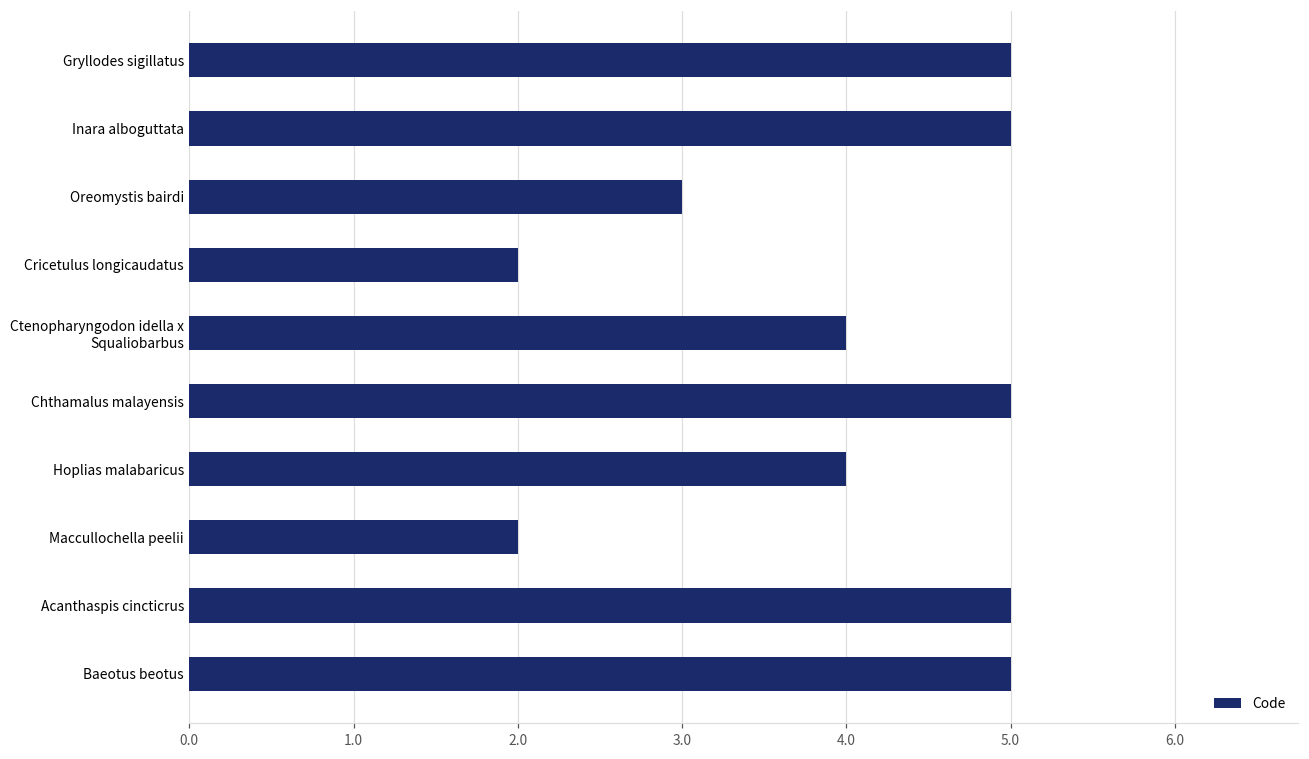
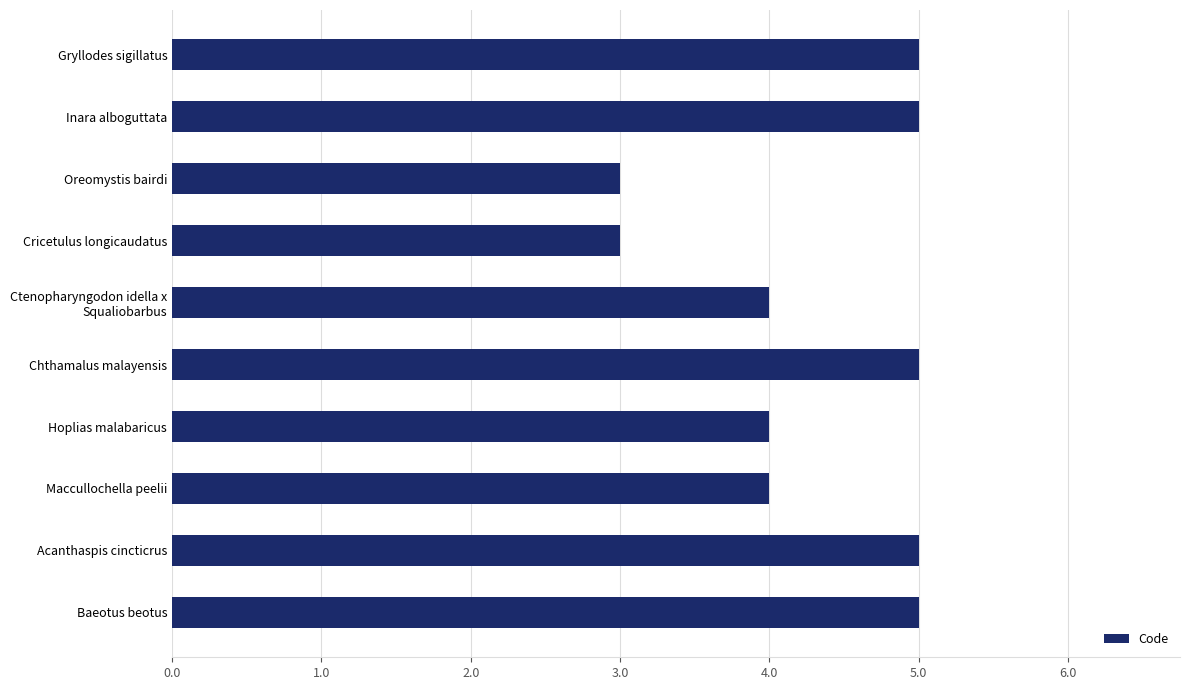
Cricetulus longicaudatus: 2 -> 3
Maccullochella peelii: 2 -> 4
